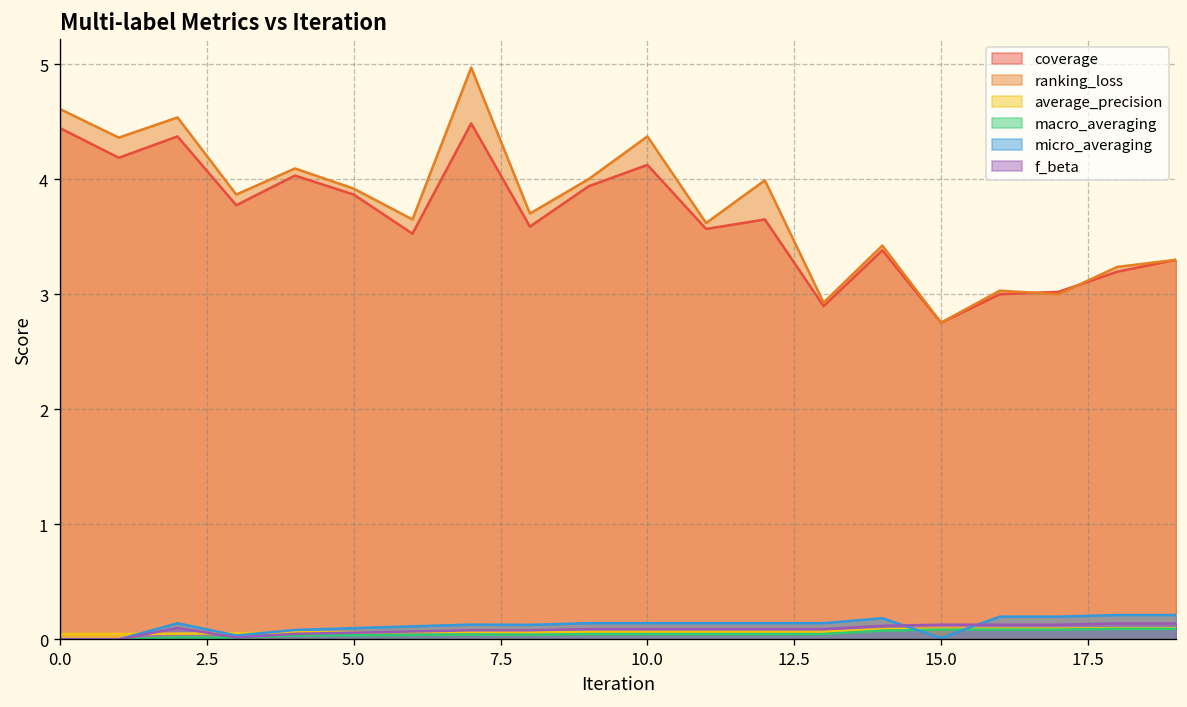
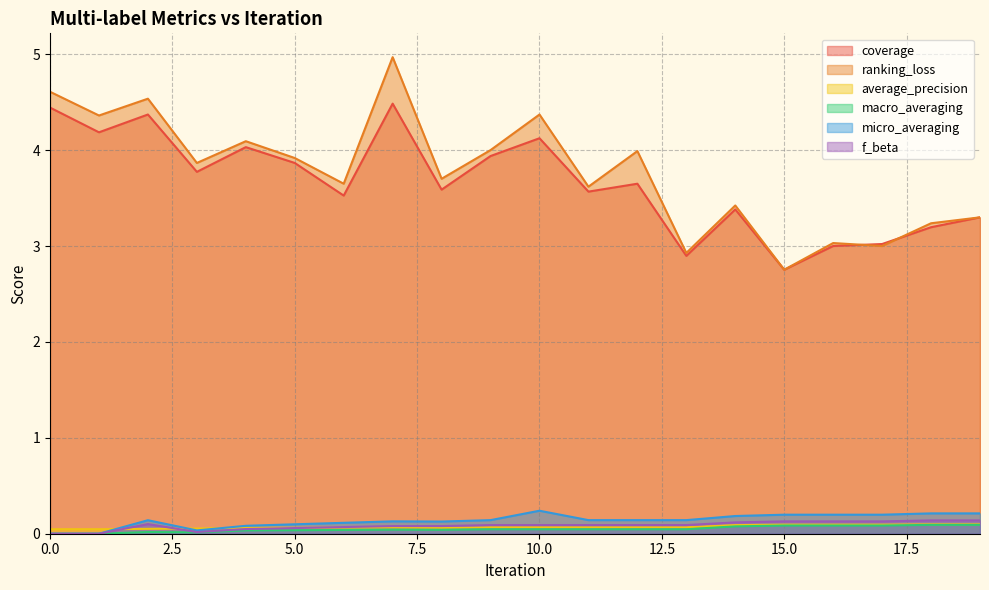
micro_averaging, 10.0: 0.1 -> 0.2
micro_averaging, 15.0: 0.0 -> 0.2
